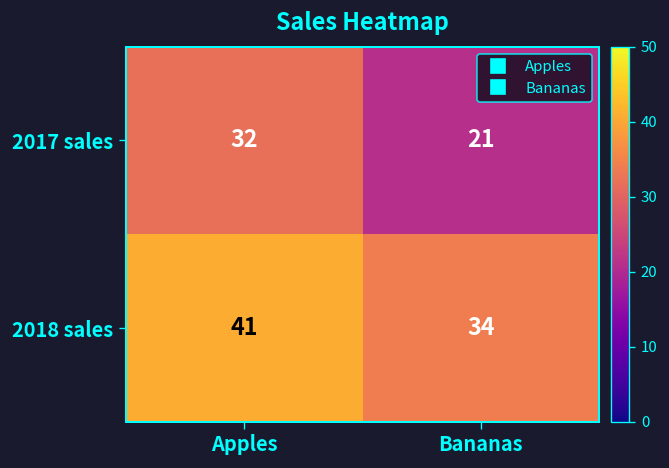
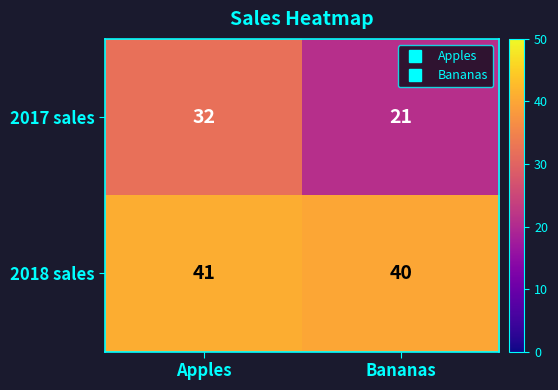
2018 sales, Bananas: 34 -> 40
